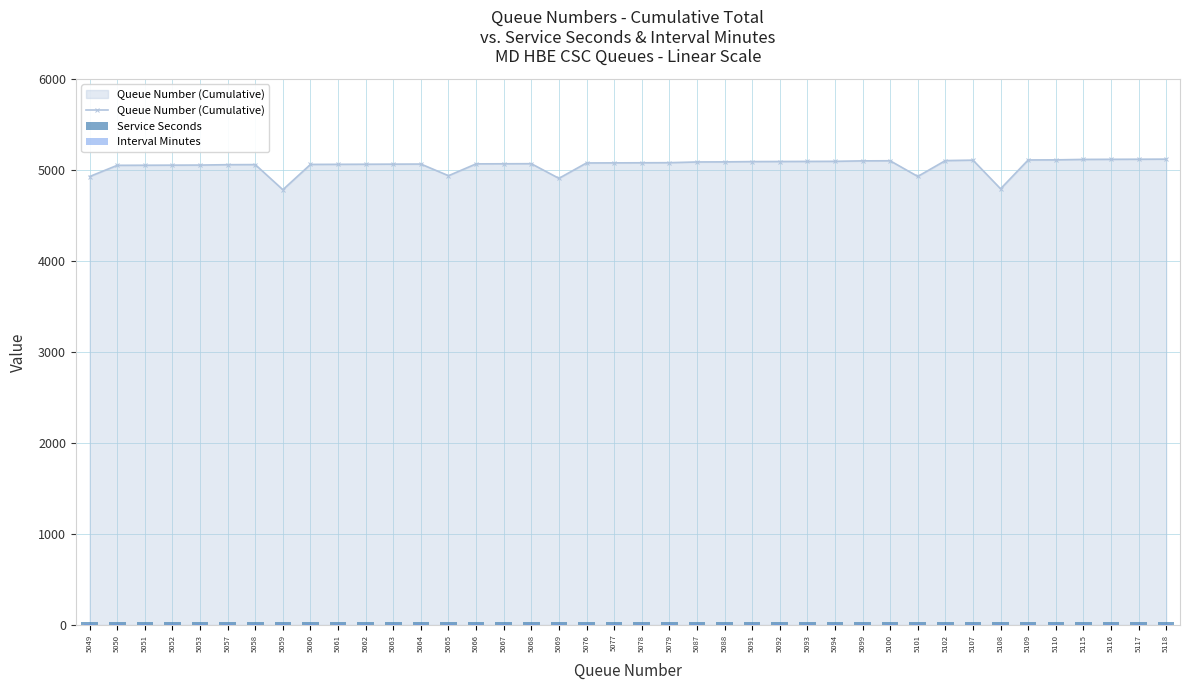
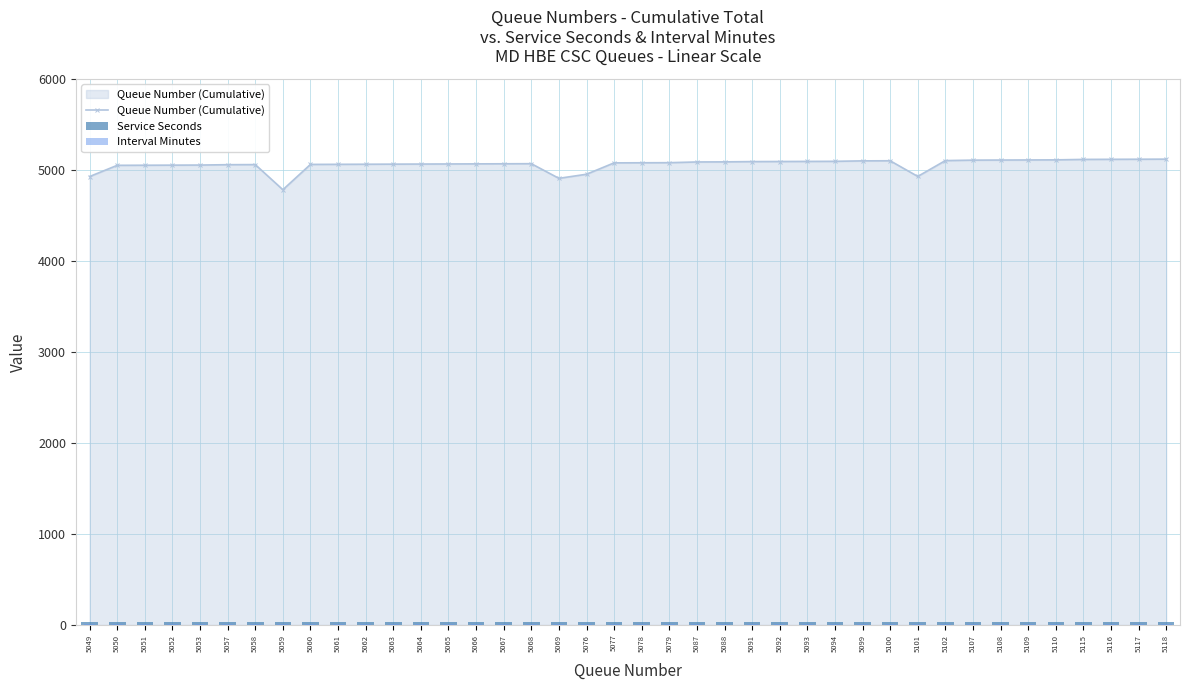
Queue Number (Cumulative), 5065: 4900 -> 5100
Queue Number (Cumulative), 5076: 5100 -> 5000
Queue Number (Cumulative), 5108: 4800 -> 5100
